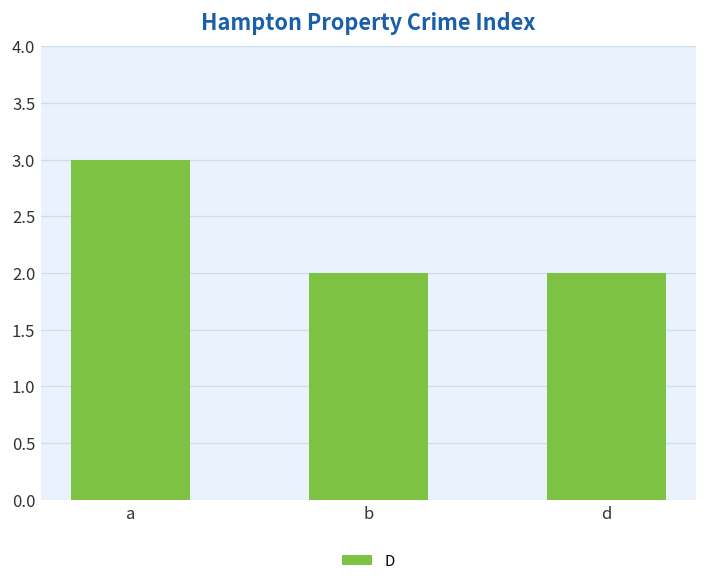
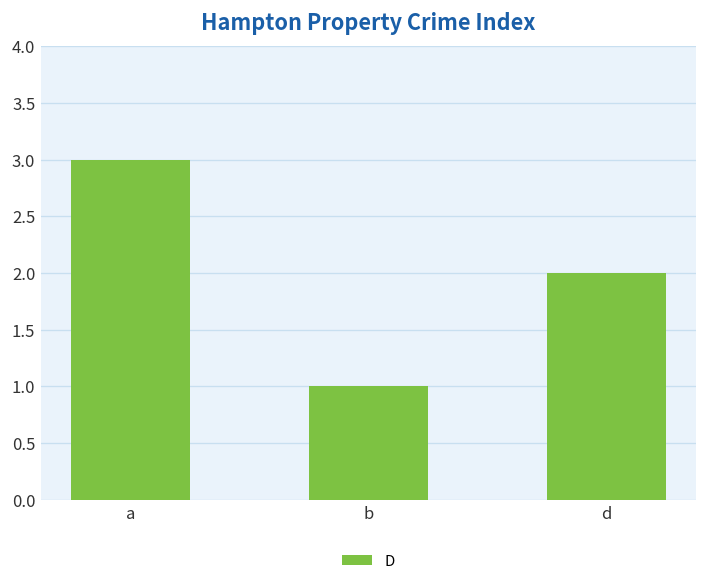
b: 2 -> 1
